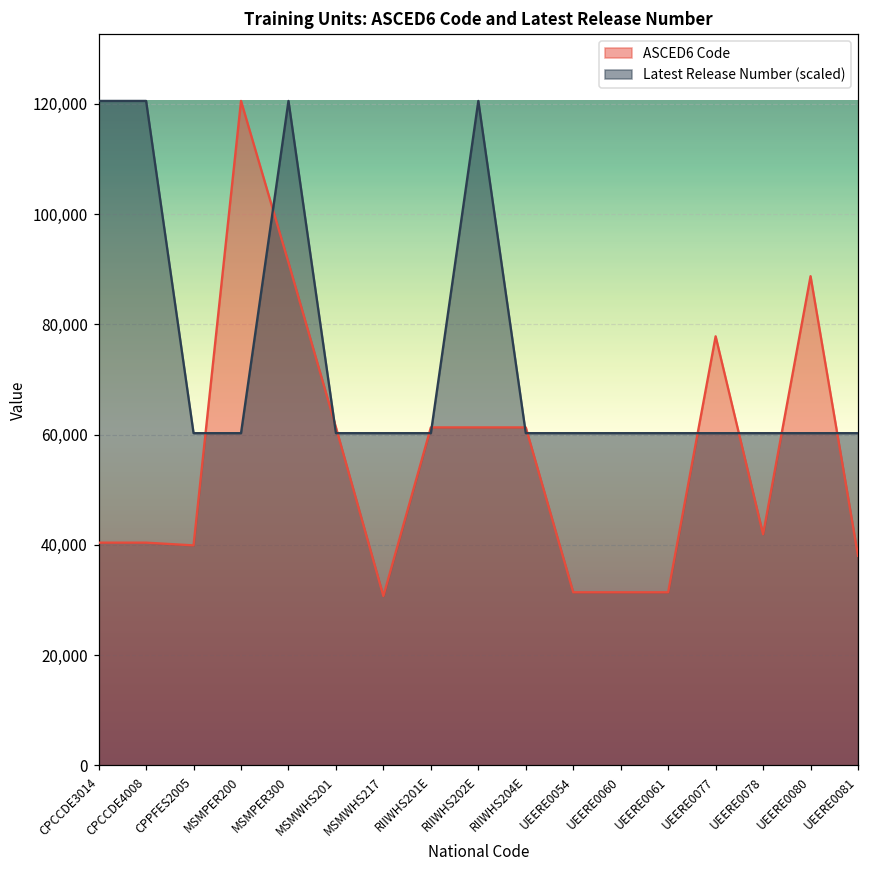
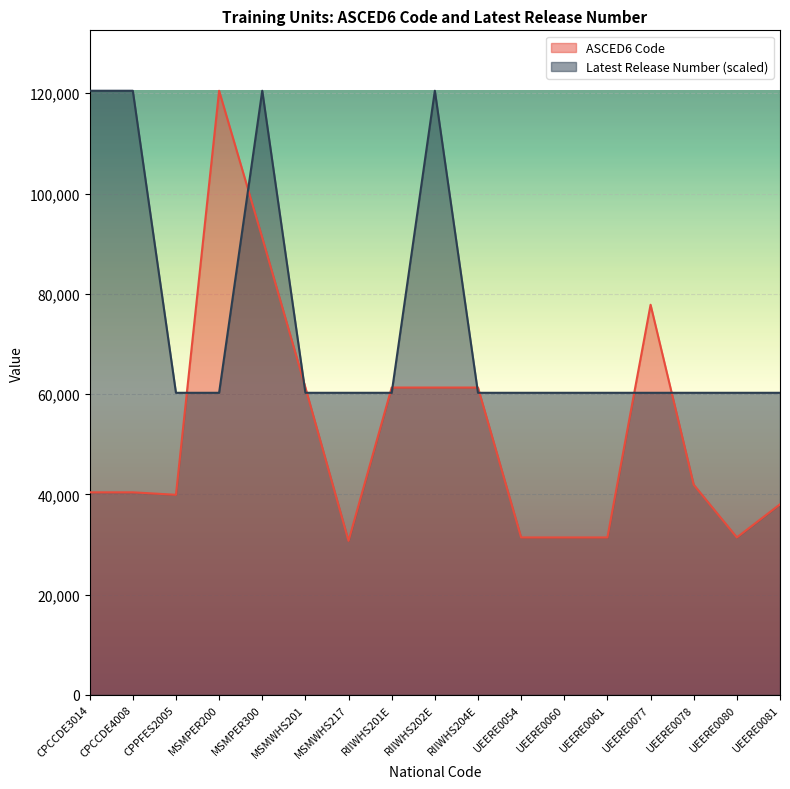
ASCED6 Code, UEERE0080: 89,000 -> 31,000
